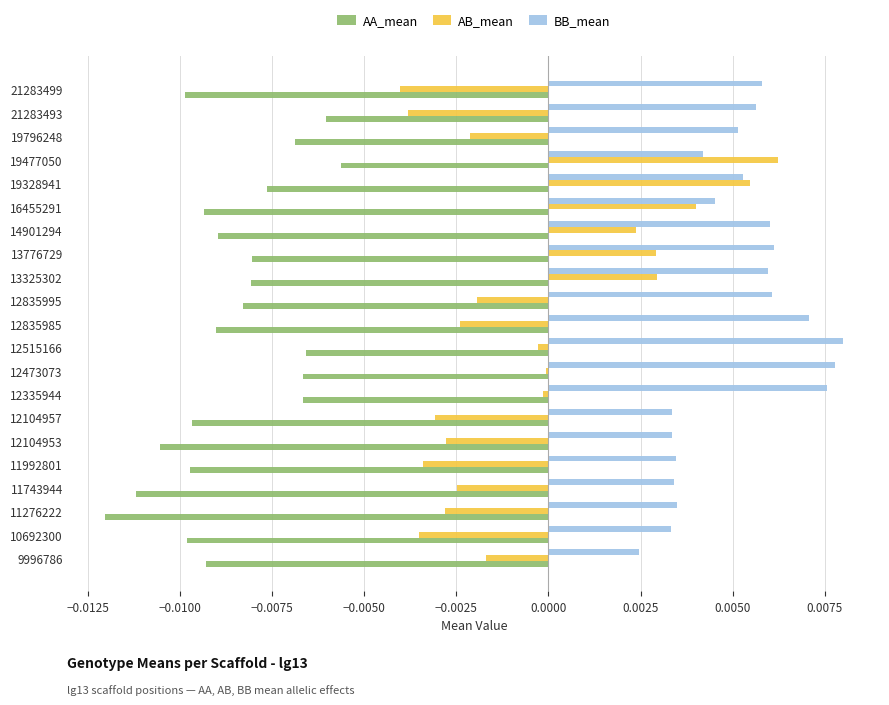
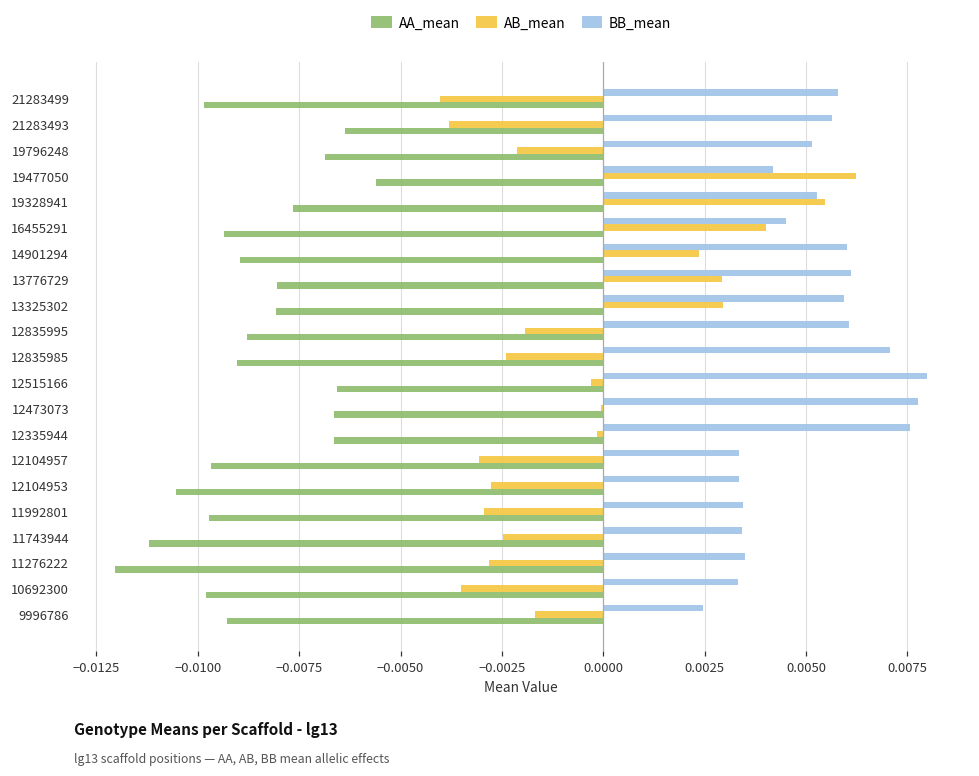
AA_mean, 21283493: -0.0060 -> -0.0064
AA_mean, 12835995: -0.0083 -> -0.0088
AB_mean, 11992801: -0.0034 -> -0.0029
